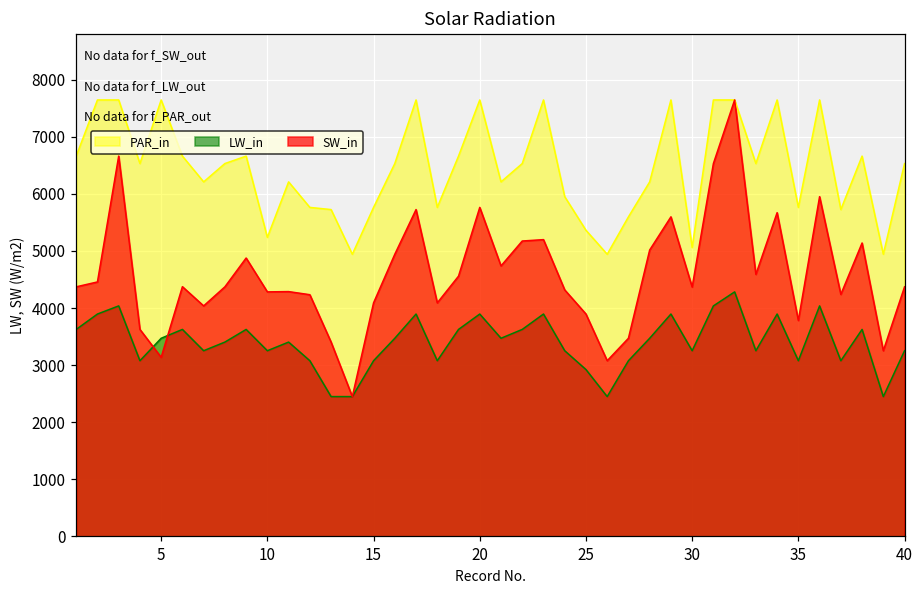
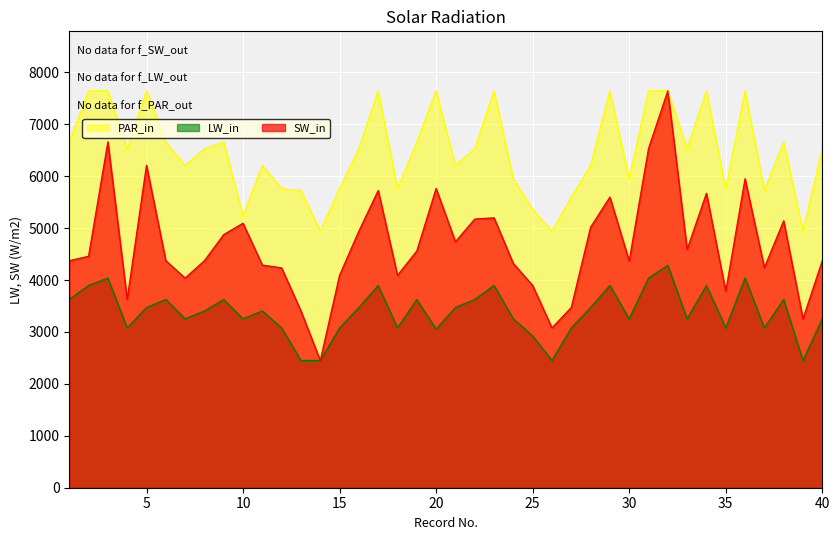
SW_in, 5: 3100 -> 6200
SW_in, 10: 4300 -> 5100
LW_in, 20: 3900 -> 3100
PAR_in, 30: 5100 -> 6000
